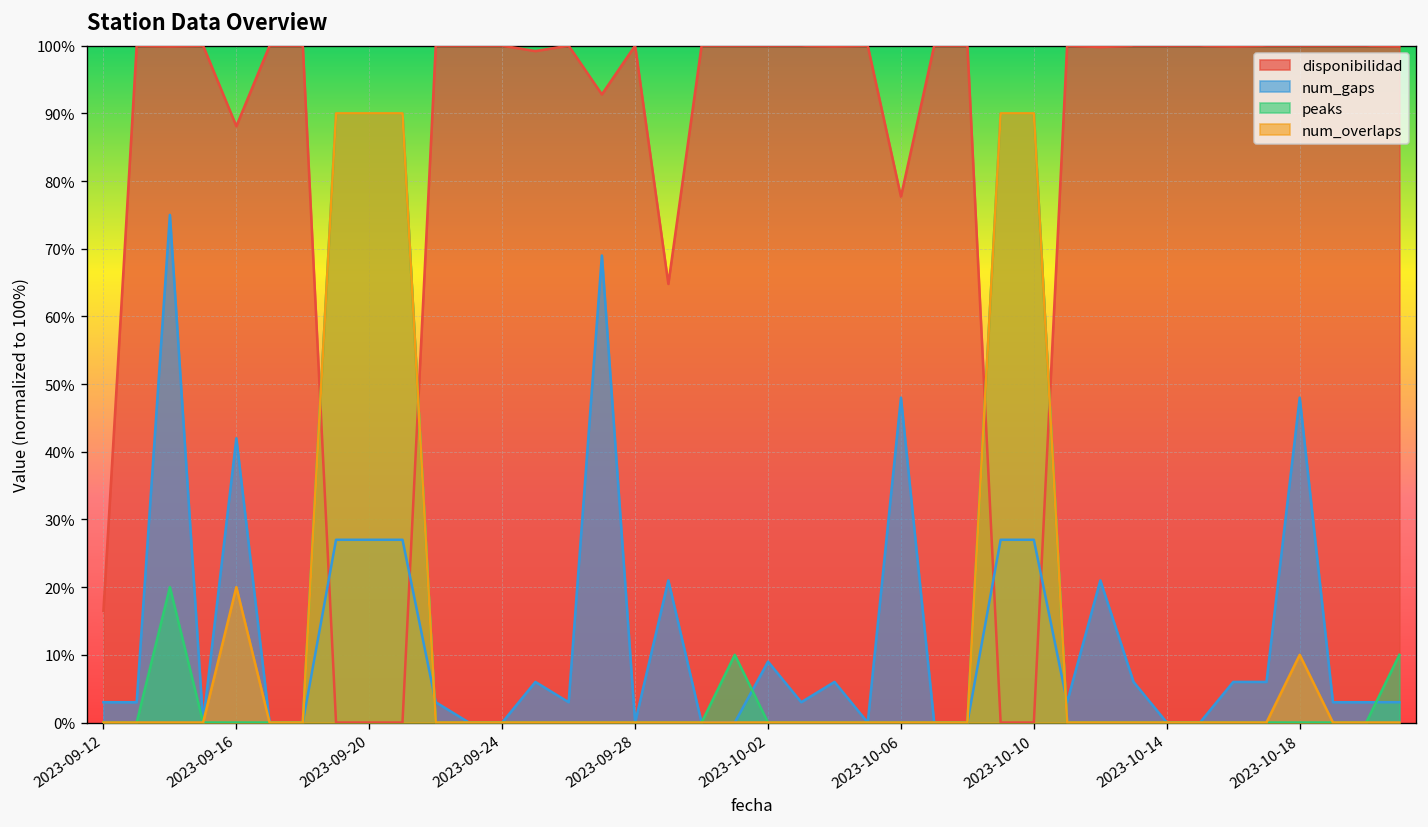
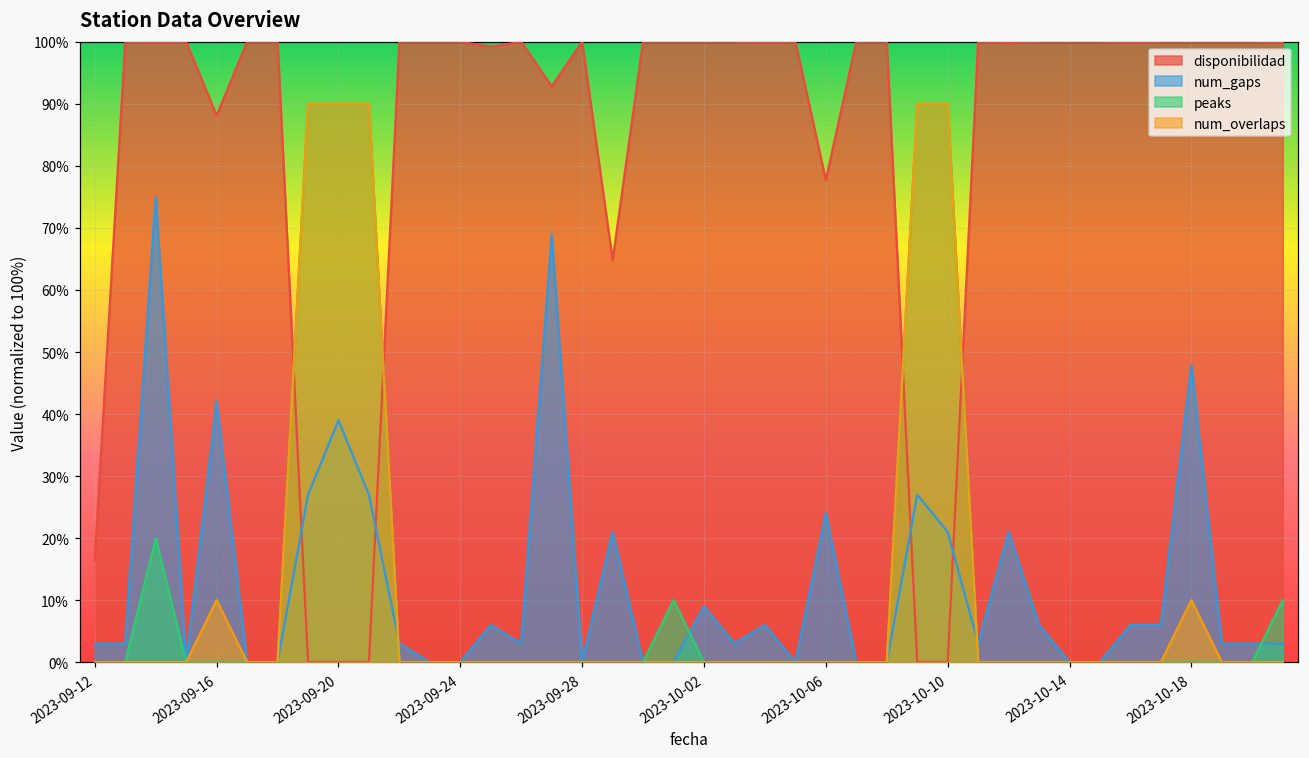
num_overlaps, 2023-09-16: 20% -> 10%
num_gaps, 2023-09-20: 27% -> 39%
num_gaps, 2023-10-06: 48% -> 24%
num_gaps, 2023-10-10: 27% -> 21%
